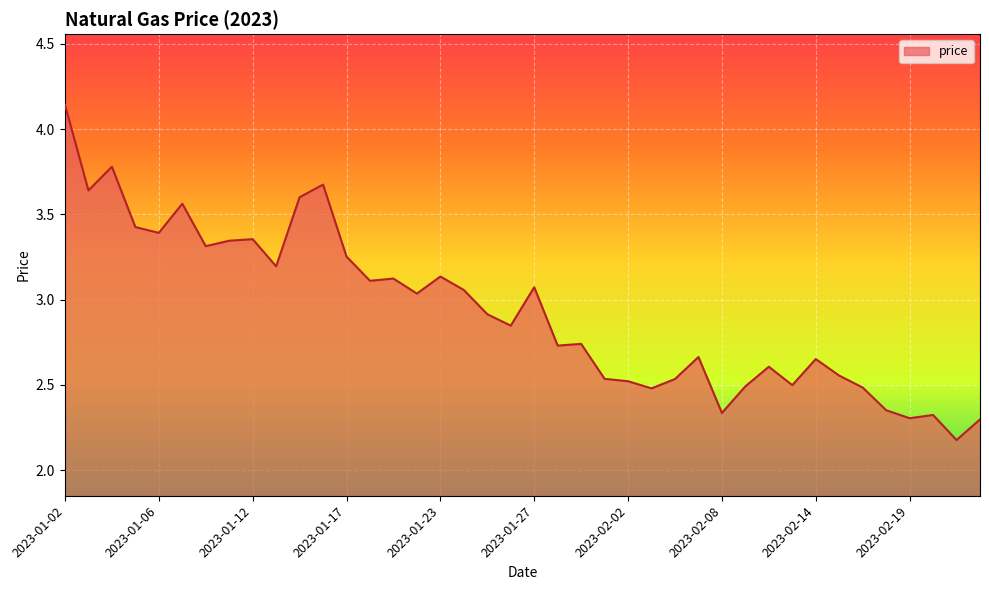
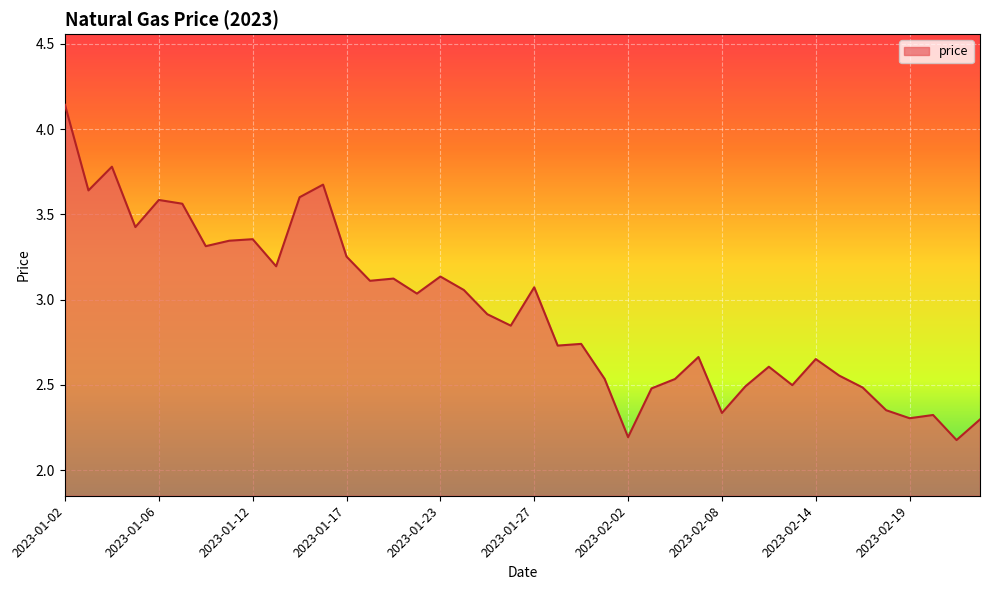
2023-01-06: 3.39 -> 3.59
2023-02-02: 2.52 -> 2.19
